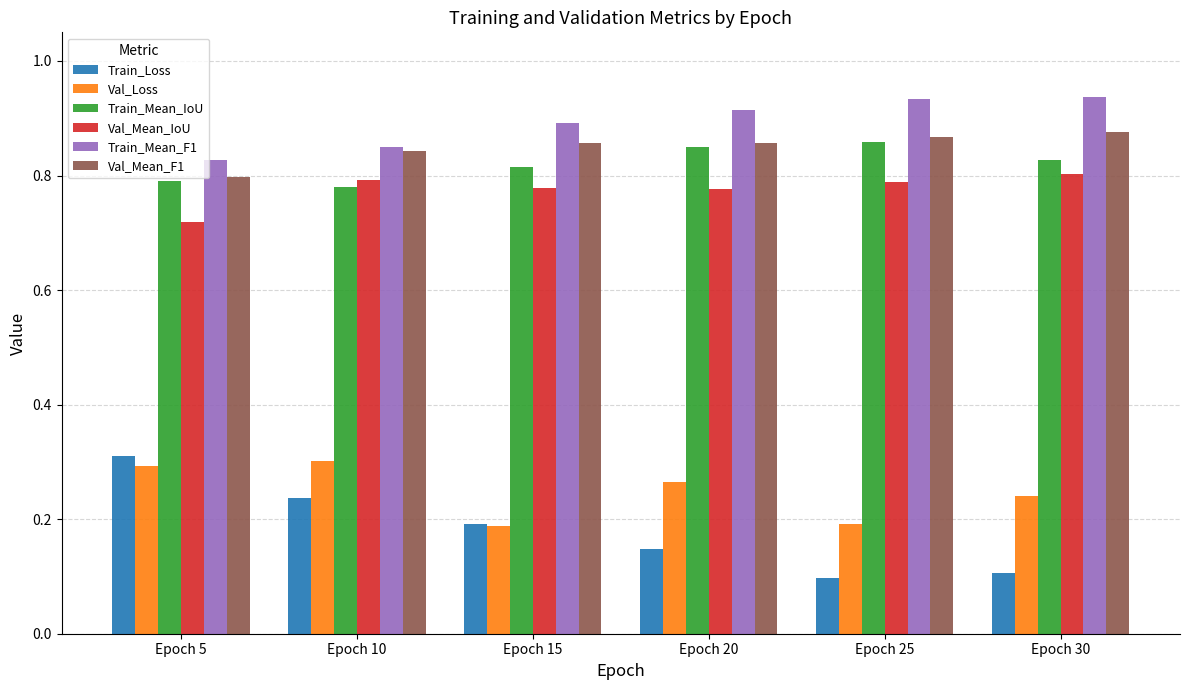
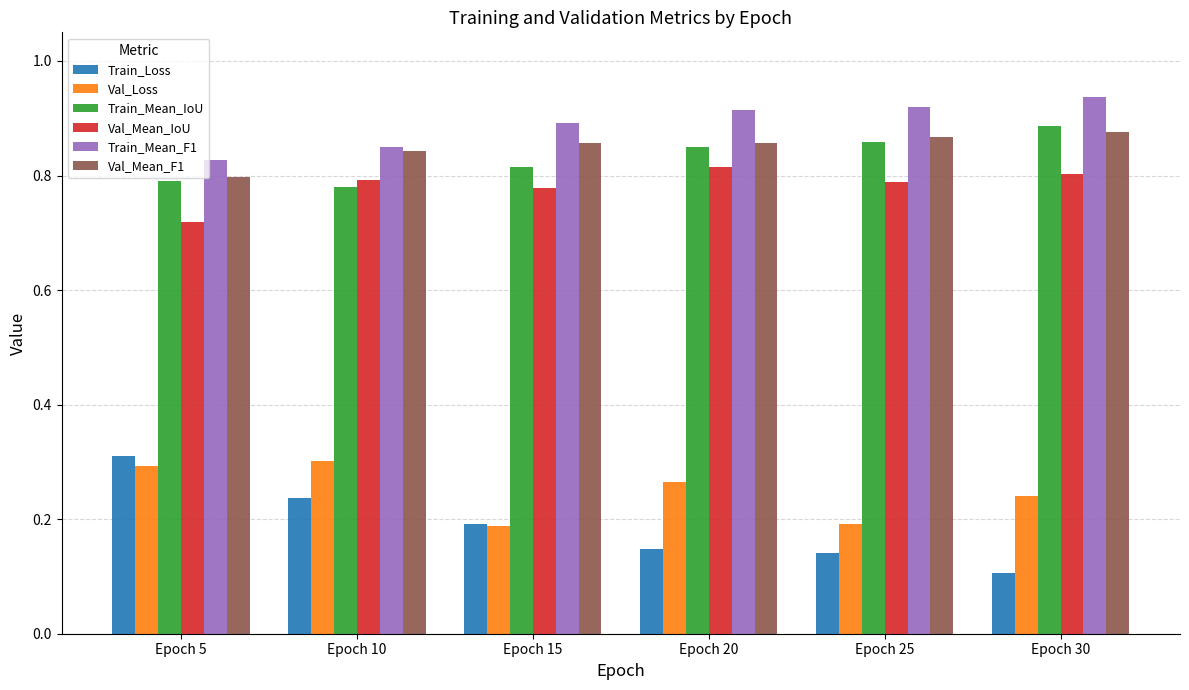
Val_Mean_IoU, Epoch 20: 0.78 -> 0.81
Train_Loss, Epoch 25: 0.10 -> 0.14
Train_Mean_F1, Epoch 25: 0.93 -> 0.92
Train_Mean_IoU, Epoch 30: 0.83 -> 0.89
